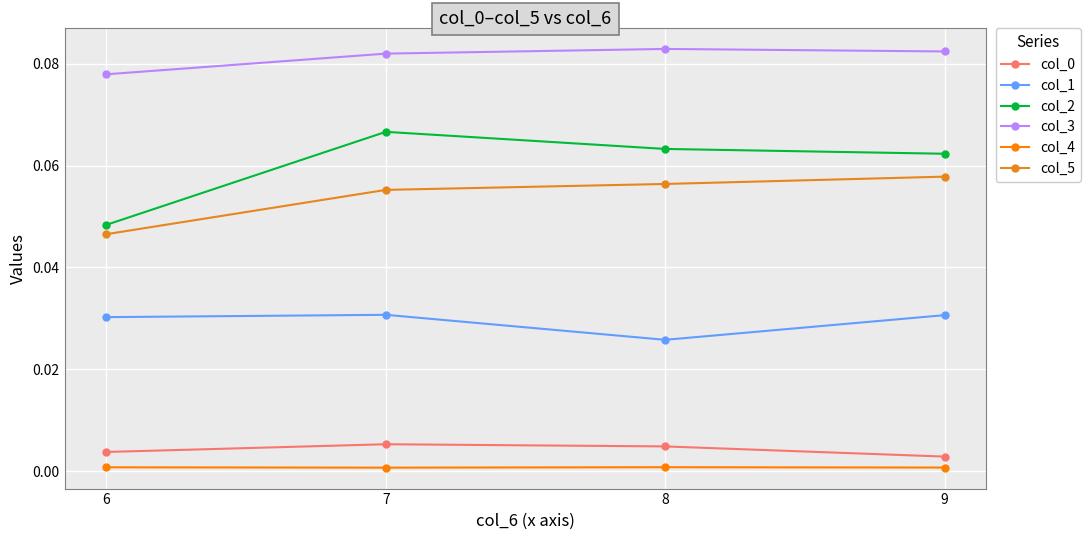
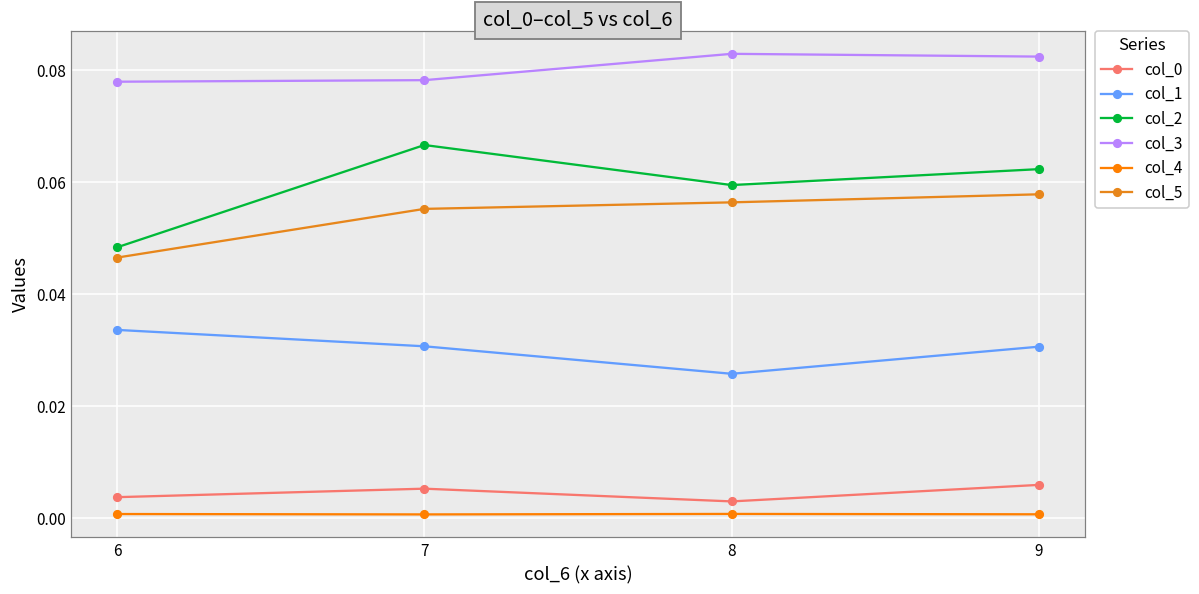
col_1, 6: 0.030 -> 0.034
col_3, 7: 0.082 -> 0.078
col_0, 8: 0.005 -> 0.003
col_2, 8: 0.063 -> 0.059
col_0, 9: 0.003 -> 0.006
